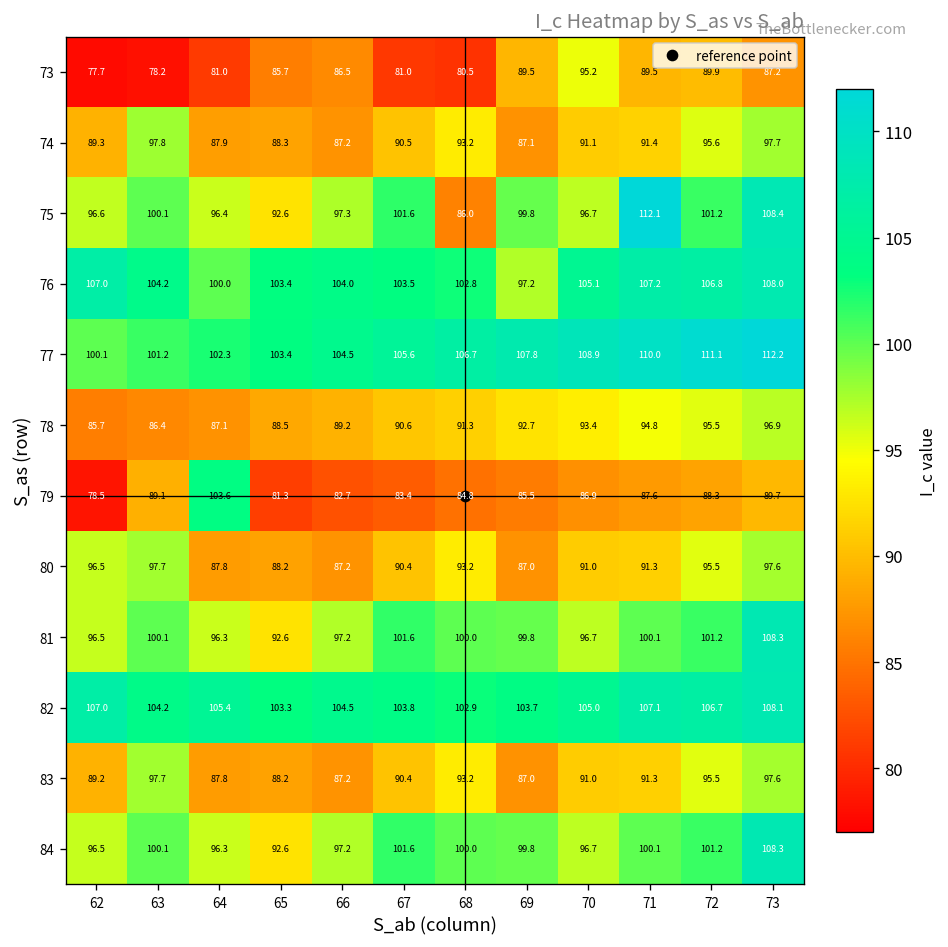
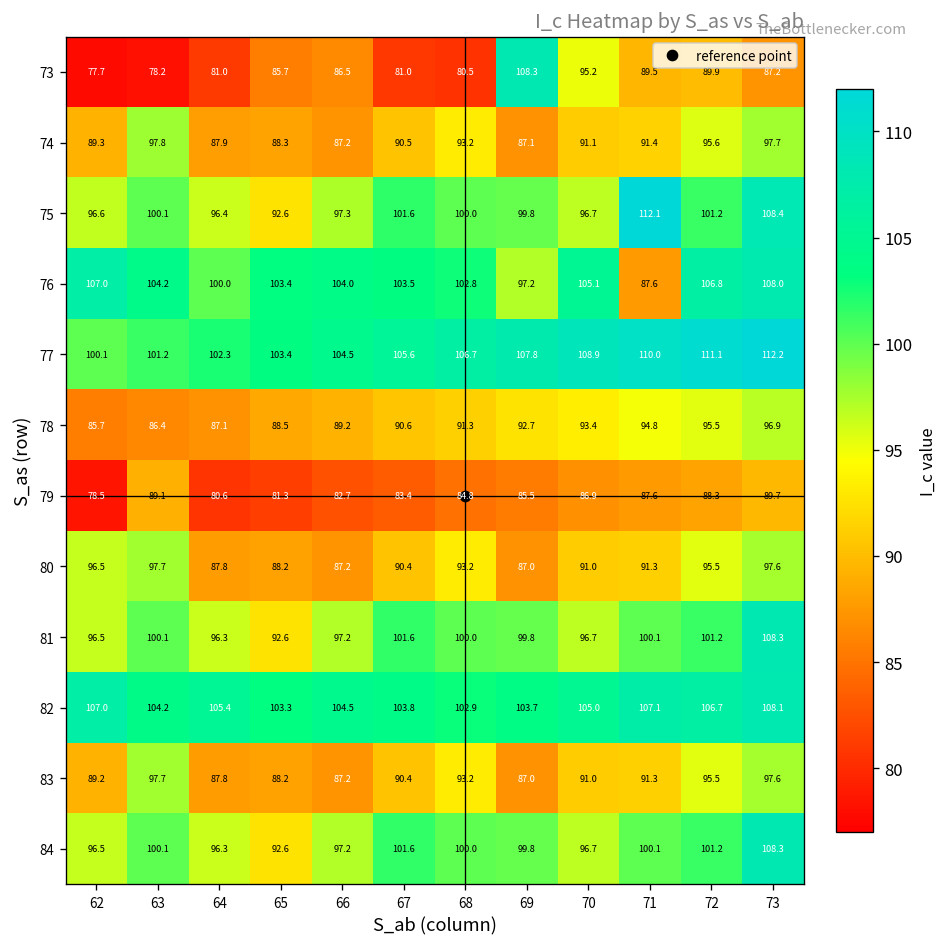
73, 69: 89.5 -> 108.3
75, 68: 86.0 -> 100.0
76, 71: 107.2 -> 87.6
79, 64: 103.6 -> 80.6
